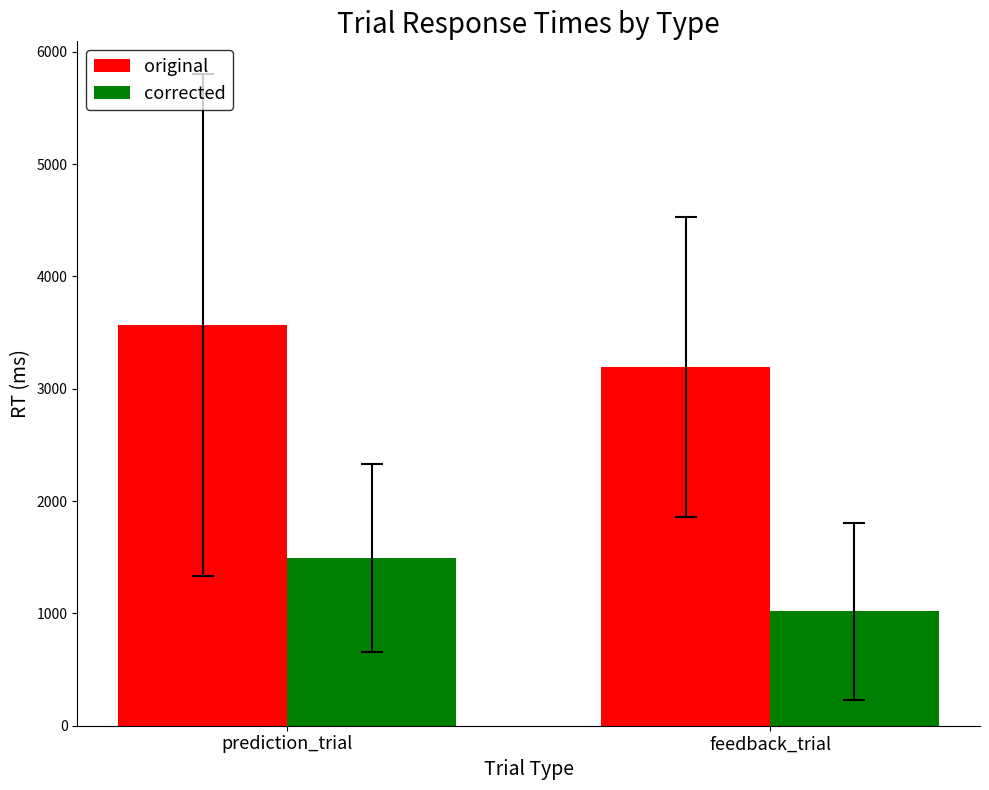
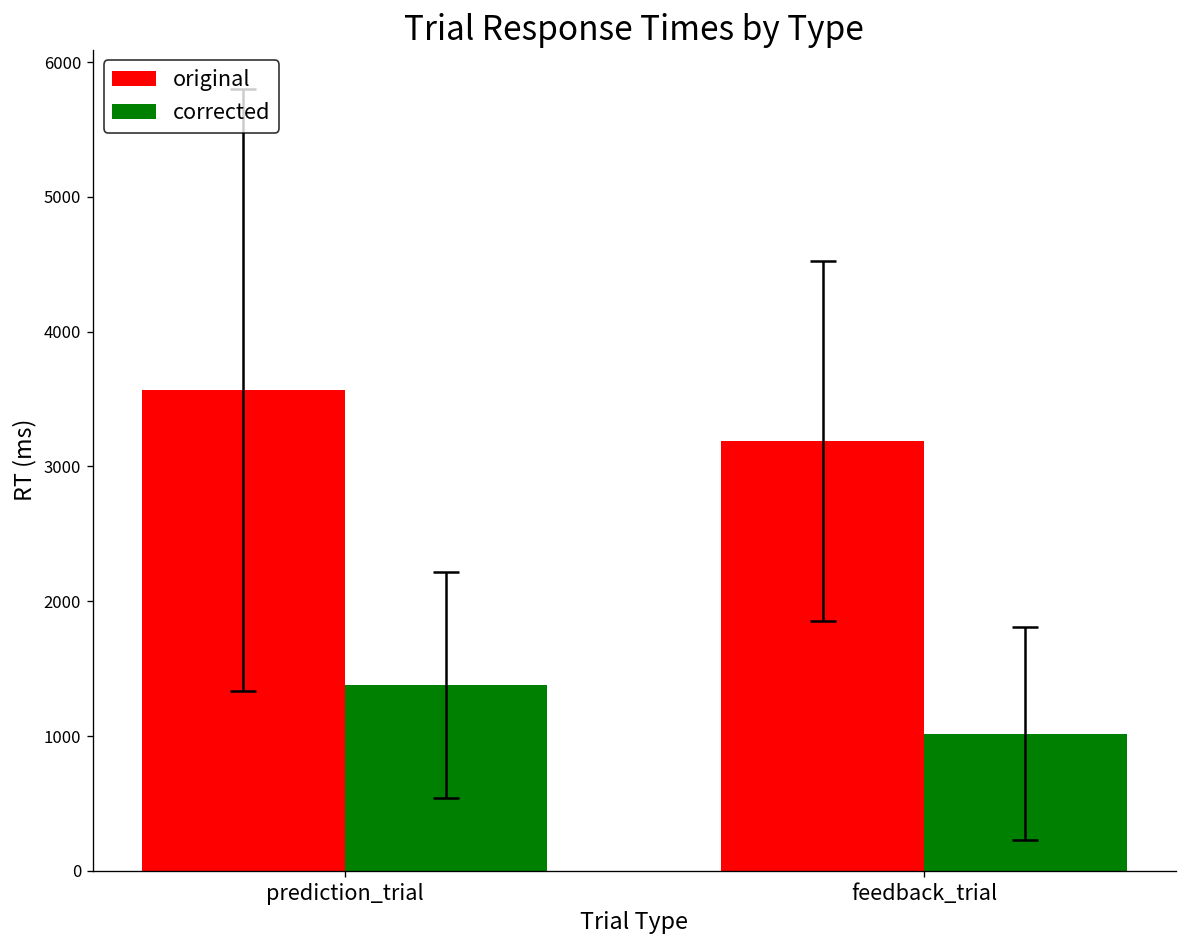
corrected, prediction_trial: 1500 -> 1380
